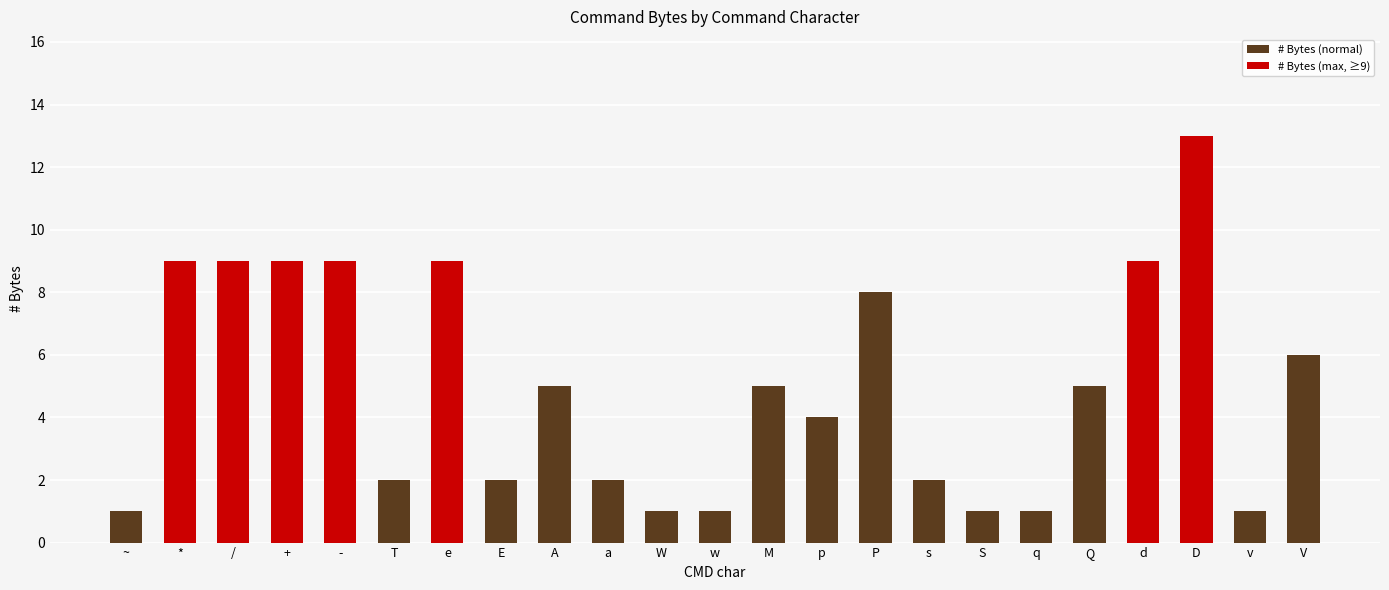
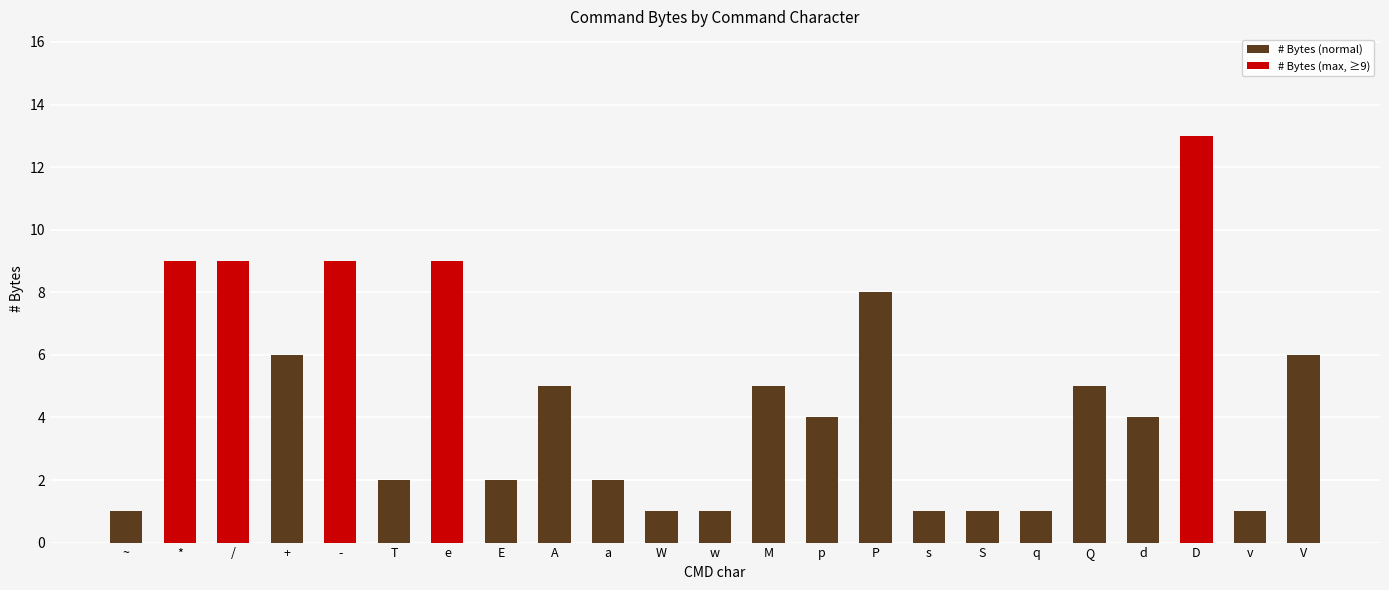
+: 9 -> 6
s: 2 -> 1
d: 9 -> 4
